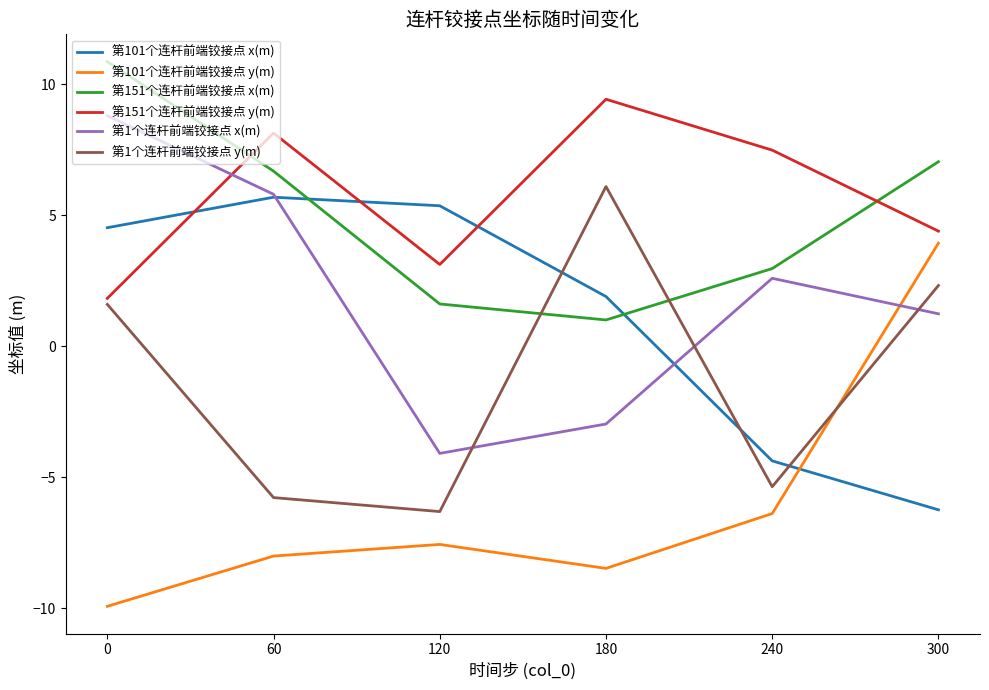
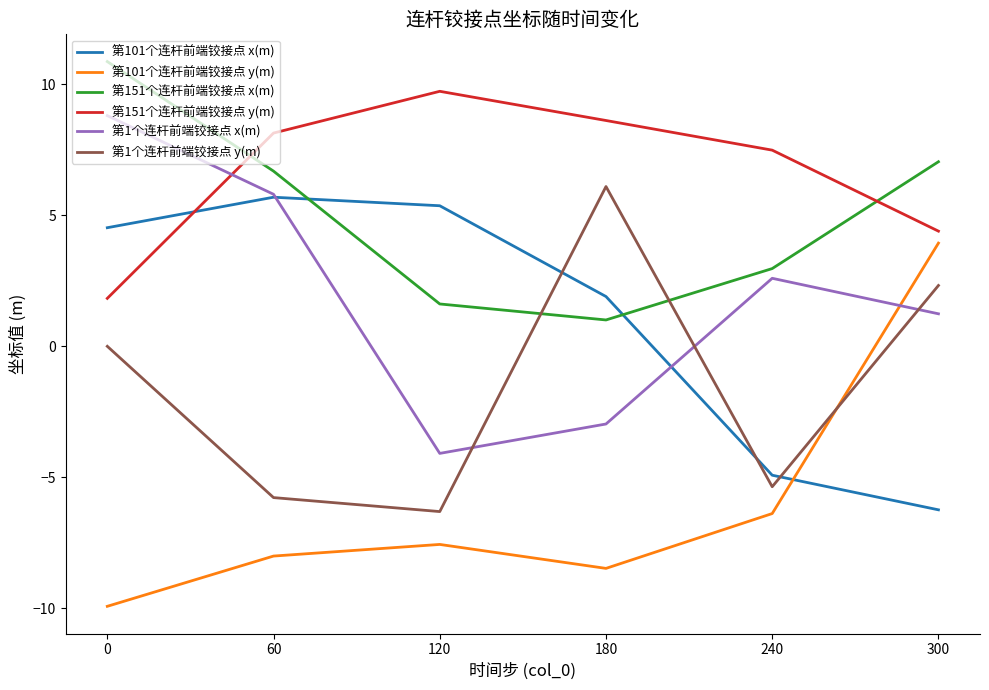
第1个连杆前端铰接点 y(m), 0: 1.6 -> 0.0
第151个连杆前端铰接点 y(m), 120: 3.1 -> 9.7
第151个连杆前端铰接点 y(m), 180: 9.4 -> 8.6
第101个连杆前端铰接点 x(m), 240: -4.4 -> -4.9
